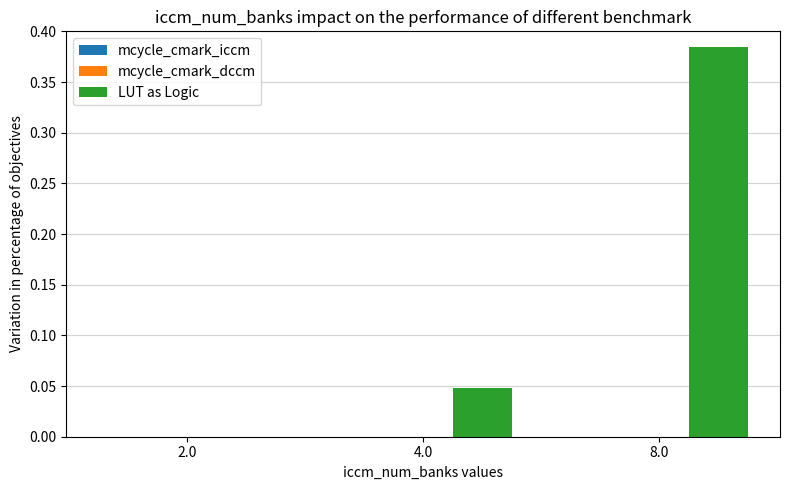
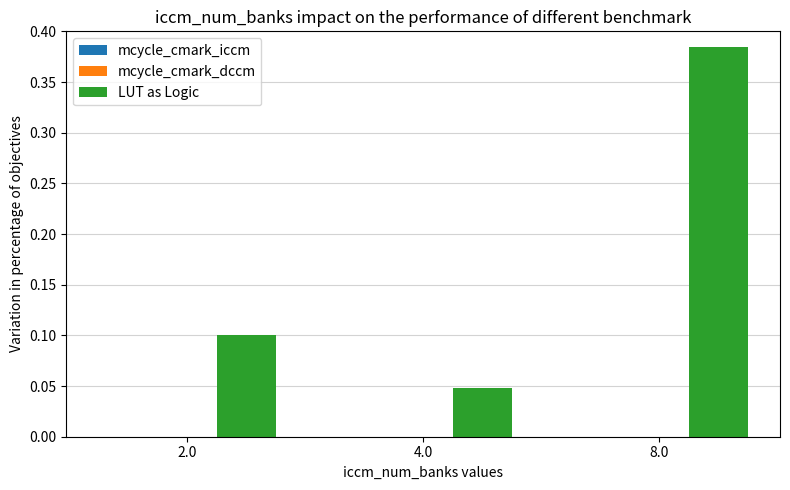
LUT as Logic, 2.0: 0.0 -> 0.1
